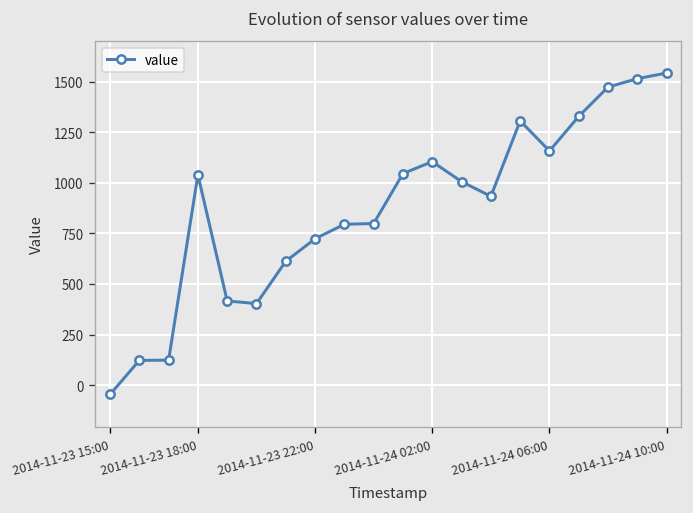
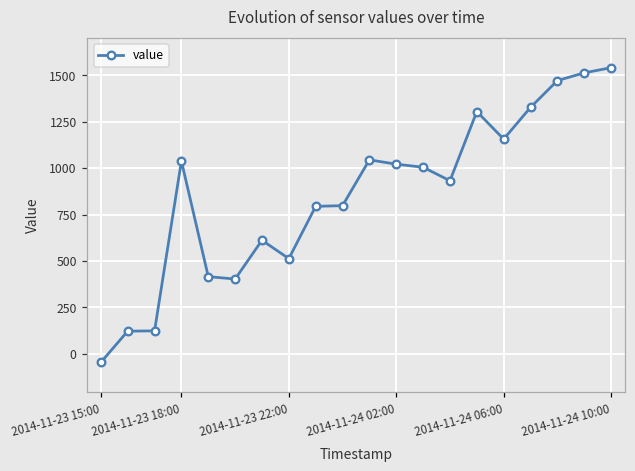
2014-11-23 22:00: 720 -> 510
2014-11-24 02:00: 1100 -> 1020
